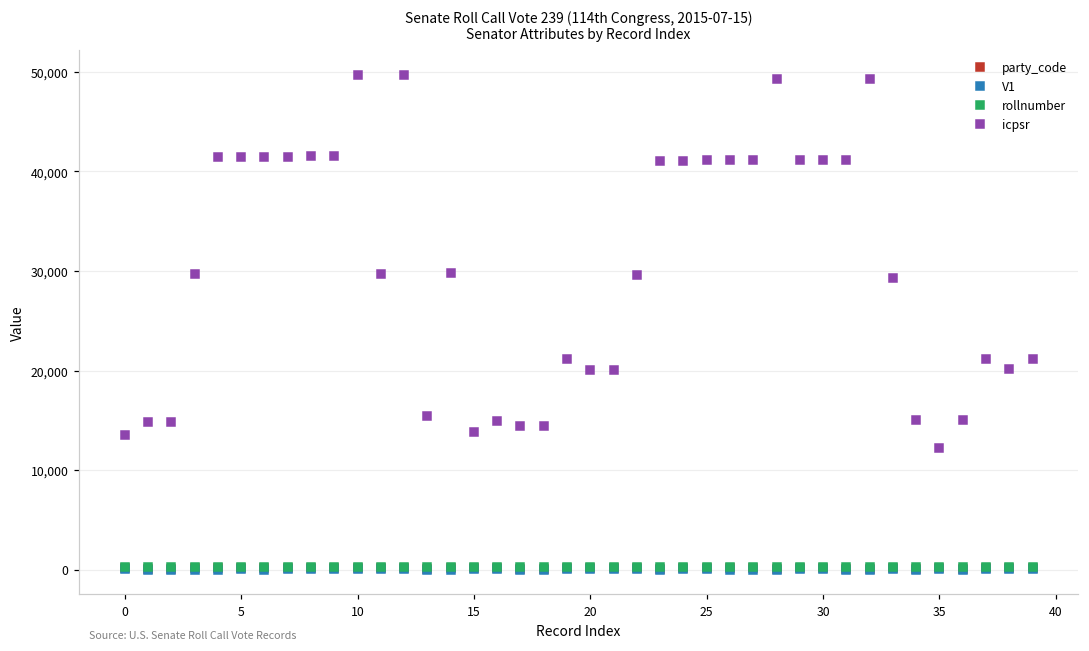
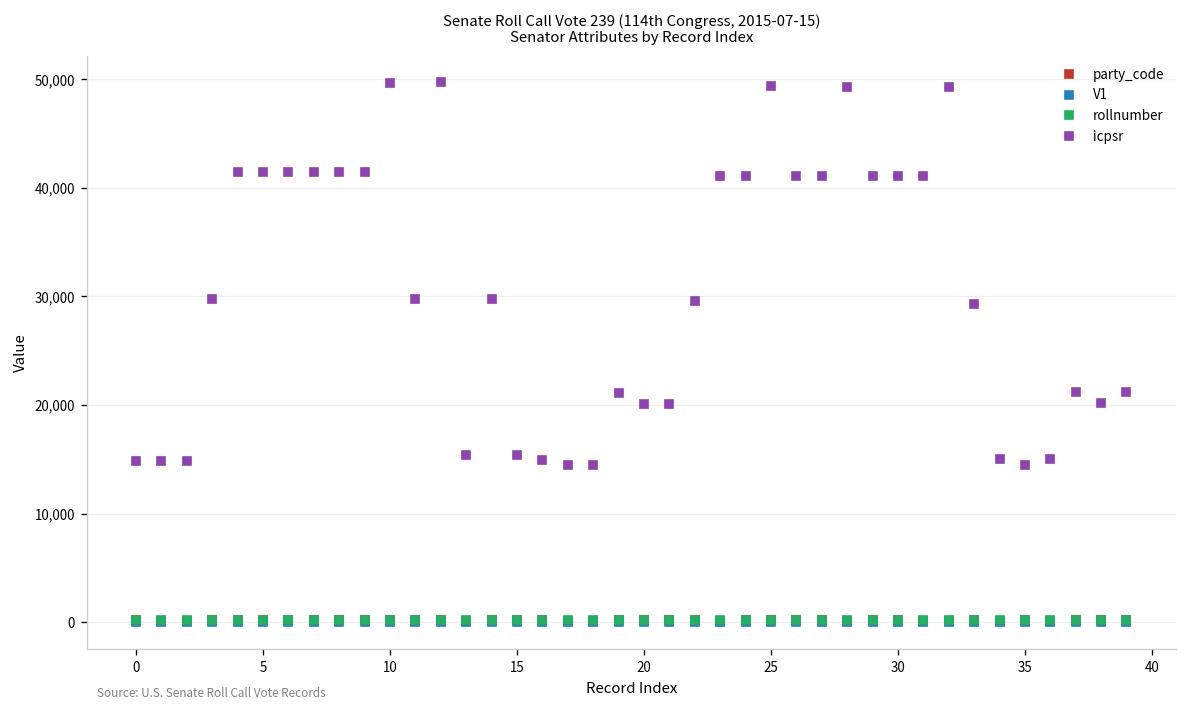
icpsr, 0: 14,000 -> 15,000
icpsr, 15: 14,000 -> 15,000
icpsr, 25: 41,000 -> 49,000
icpsr, 35: 12,000 -> 15,000
